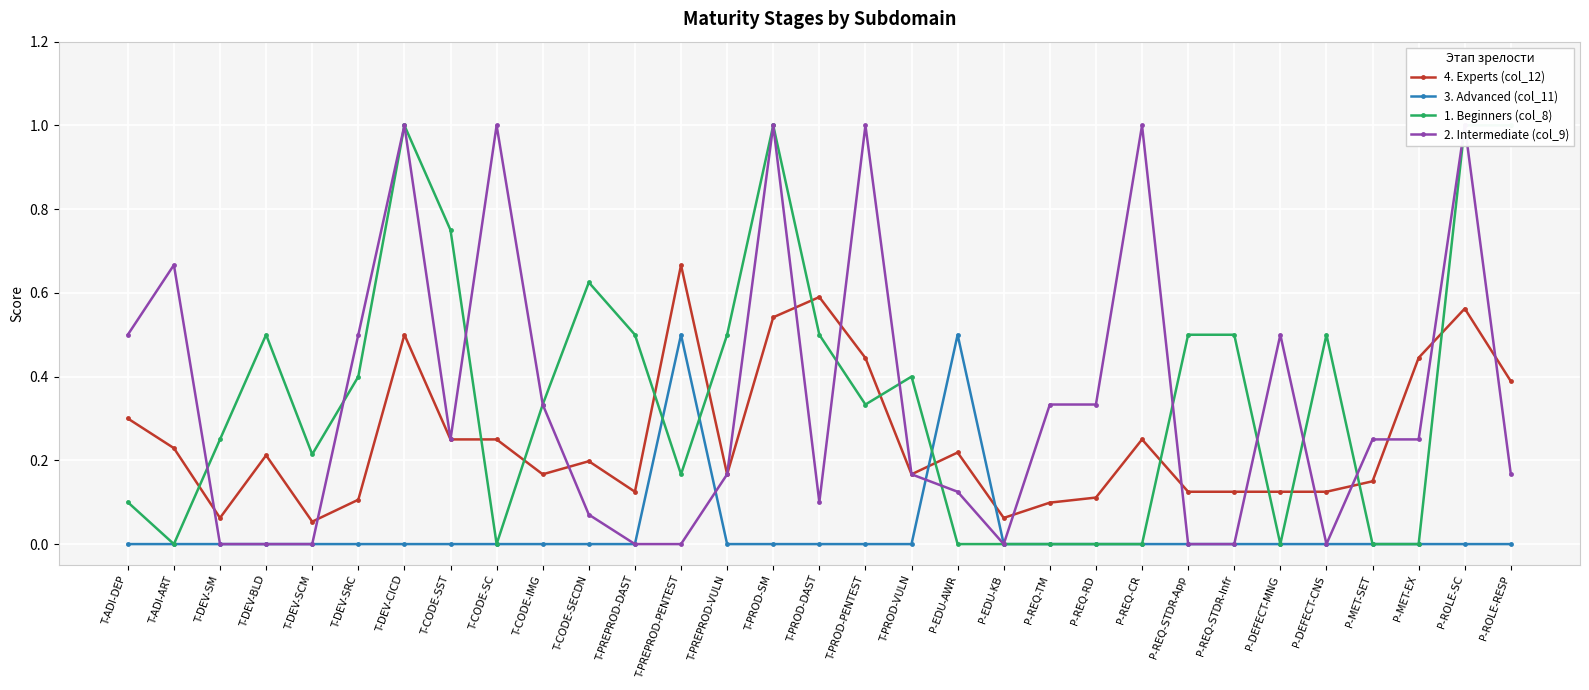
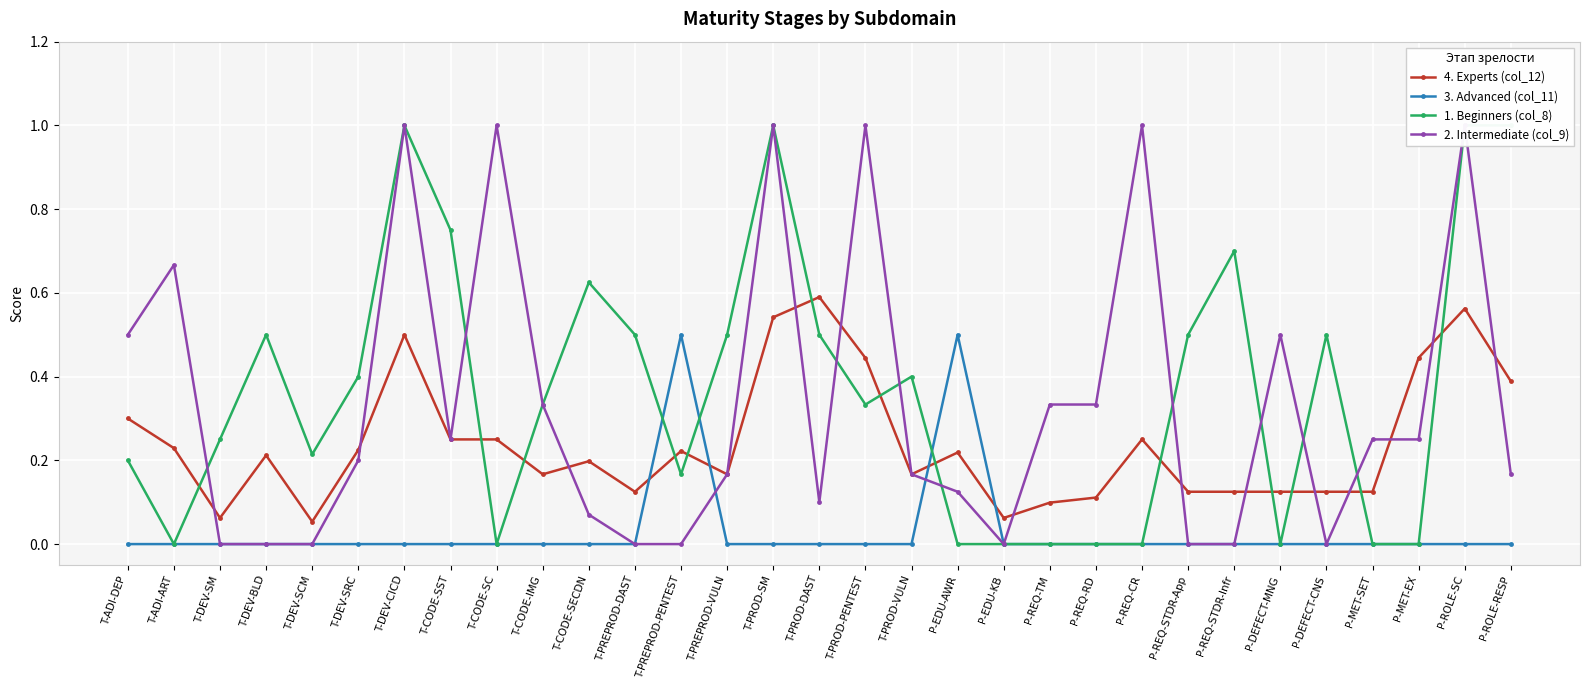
1. Beginners (col_8), T-ADI-DEP: 0.1 -> 0.2
4. Experts (col_12), T-DEV-SRC: 0.11 -> 0.23
2. Intermediate (col_9), T-DEV-SRC: 0.5 -> 0.2
4. Experts (col_12), T-PREPROD-PENTEST: 0.67 -> 0.22
1. Beginners (col_8), P-REQ-STDR-Infr: 0.5 -> 0.7
4. Experts (col_12), P-MET-SET: 0.15 -> 0.13
